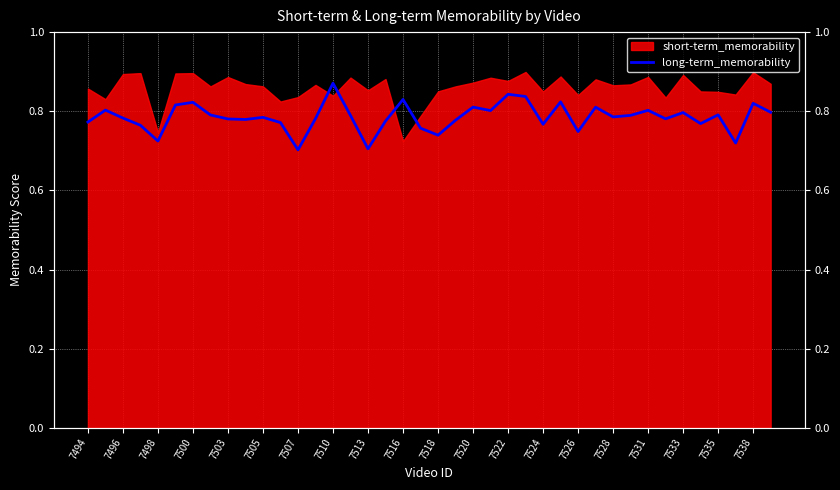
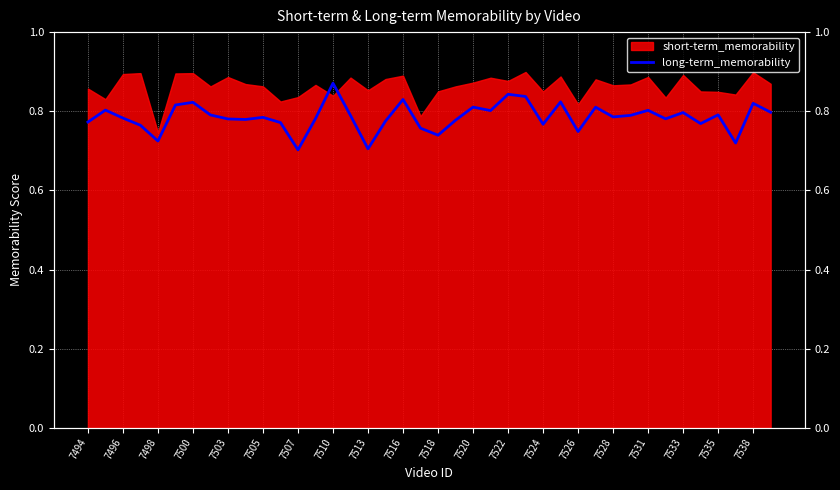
short-term_memorability, 7516: 0.72 -> 0.89
short-term_memorability, 7526: 0.84 -> 0.82
